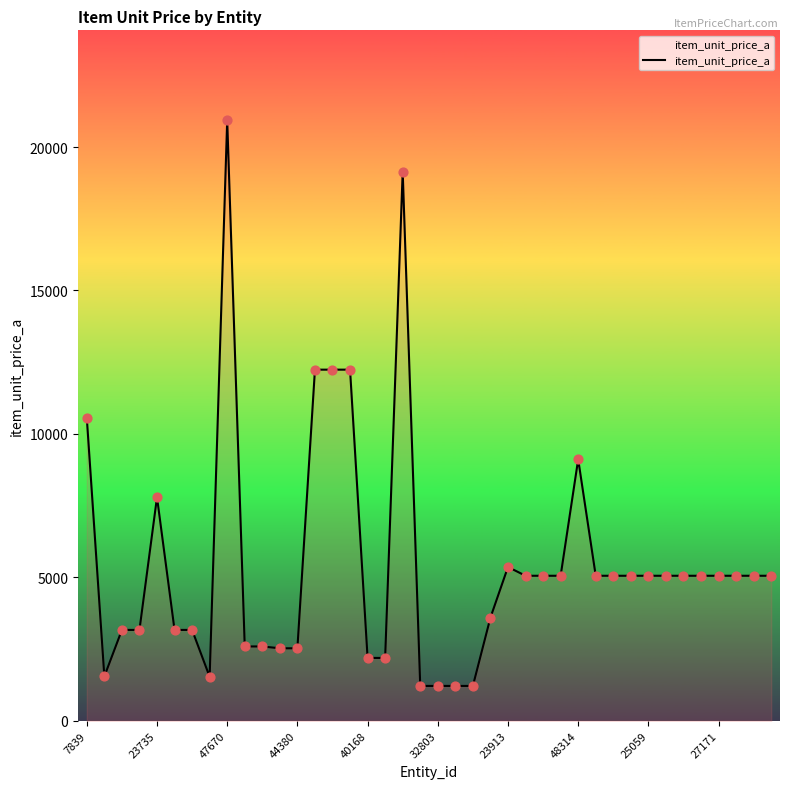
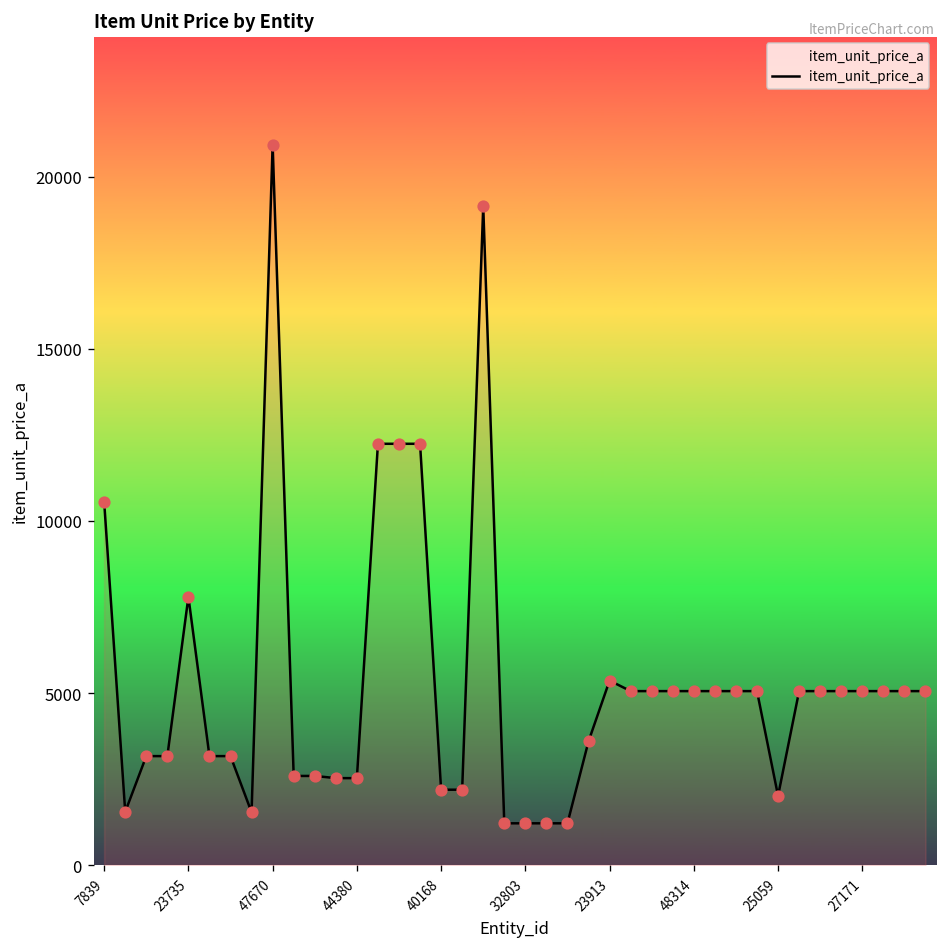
48314: 9100 -> 5100
25059: 5100 -> 2000
